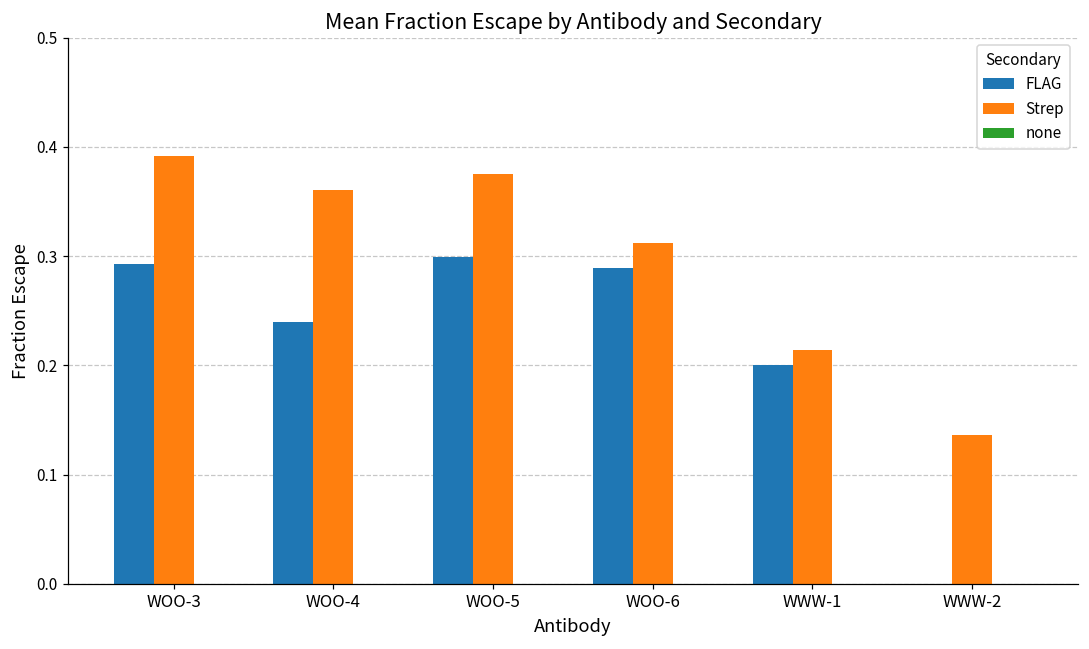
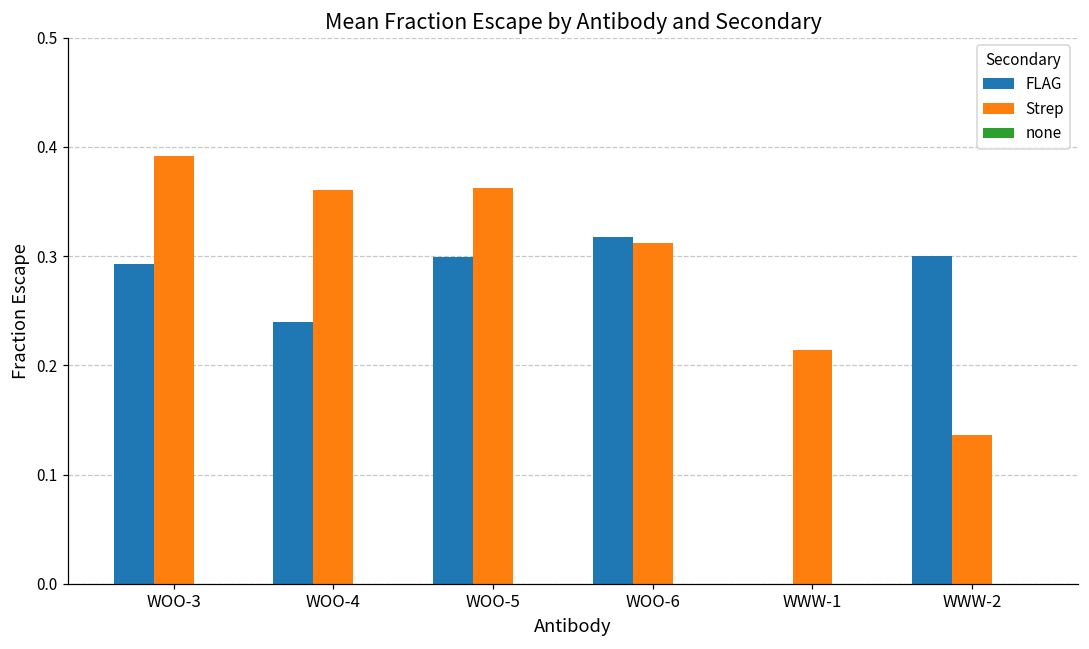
Strep, WOO-5: 0.38 -> 0.36
FLAG, WOO-6: 0.29 -> 0.32
FLAG, WWW-1: 0.2 -> 0.0
FLAG, WWW-2: 0.0 -> 0.3
